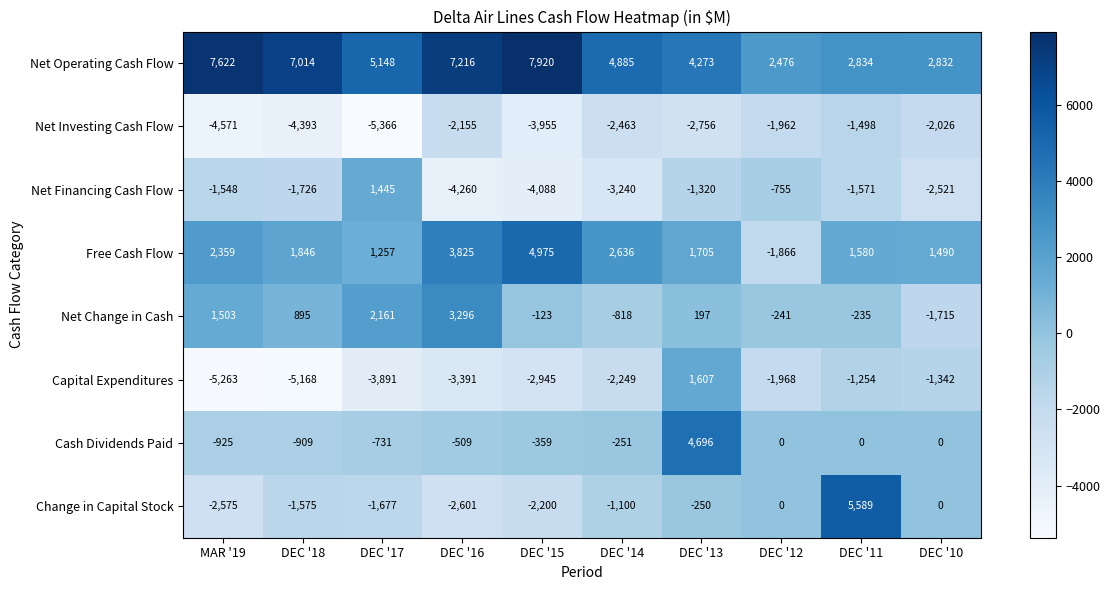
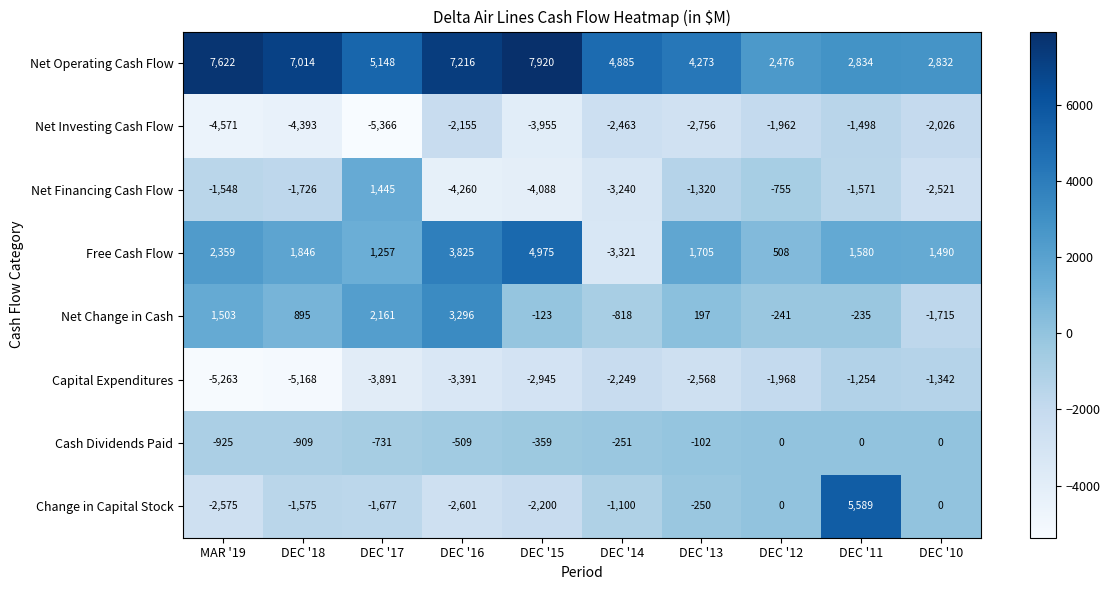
Free Cash Flow, DEC '14: 2,636 -> -3,321
Free Cash Flow, DEC '12: -1,866 -> 508
Capital Expenditures, DEC '13: 1,607 -> -2,568
Cash Dividends Paid, DEC '13: 4,696 -> -102
